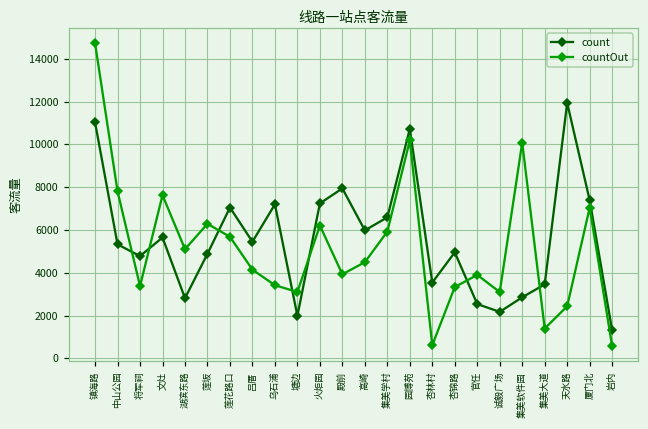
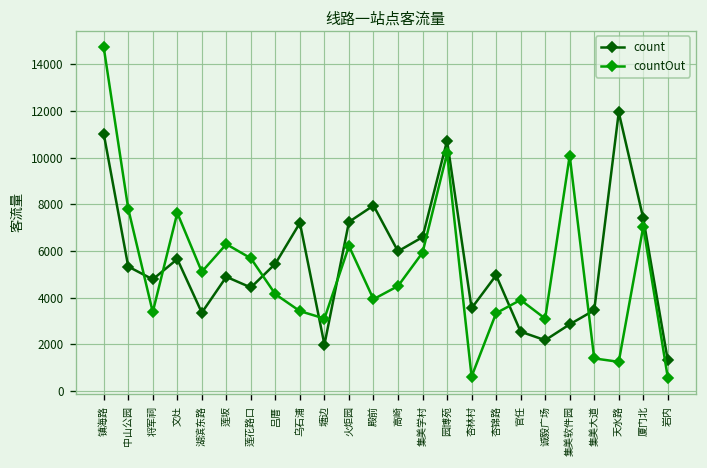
count, 湖滨东路: 2800 -> 3400
count, 莲花路口: 7100 -> 4400
countOut, 天水路: 2400 -> 1300
